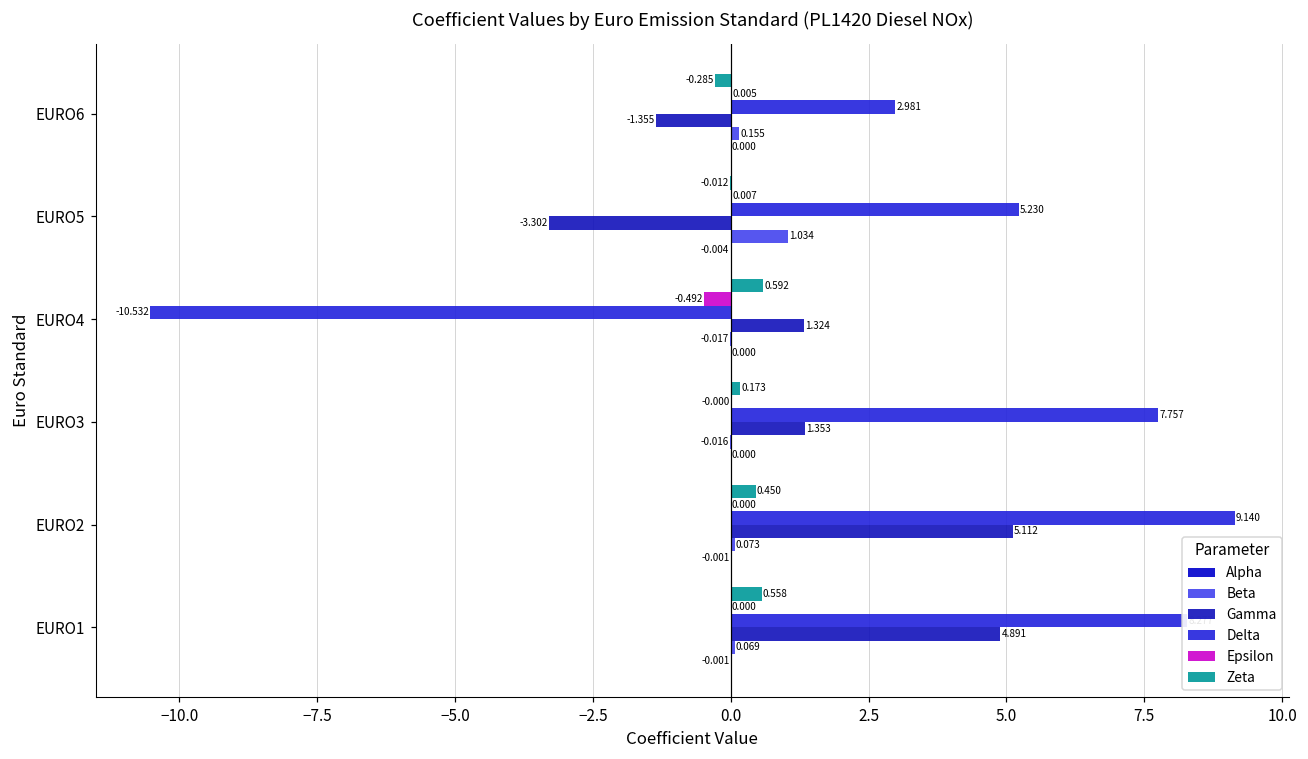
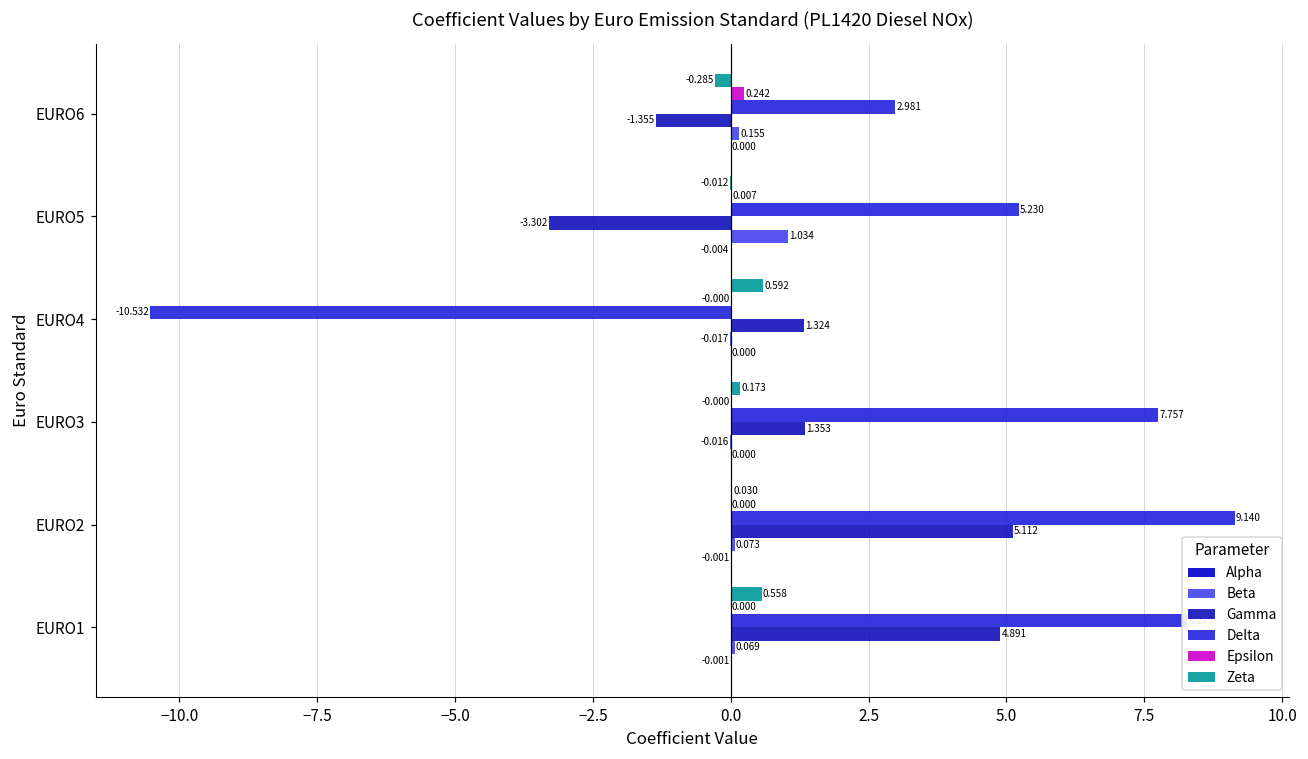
Epsilon, EURO6: 0.005 -> 0.242
Epsilon, EURO4: -0.492 -> -0.000
Zeta, EURO2: 0.450 -> 0.030
